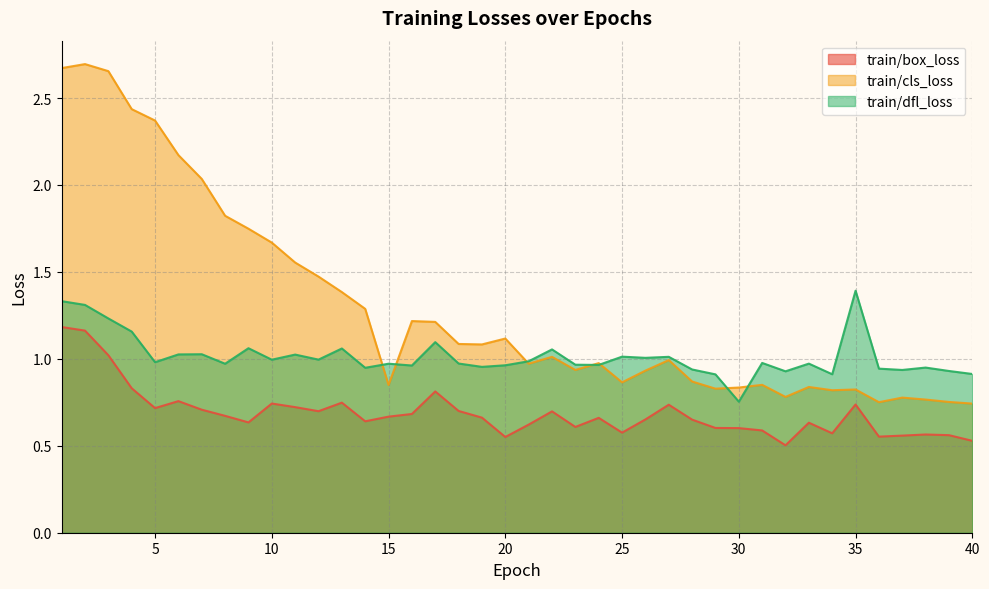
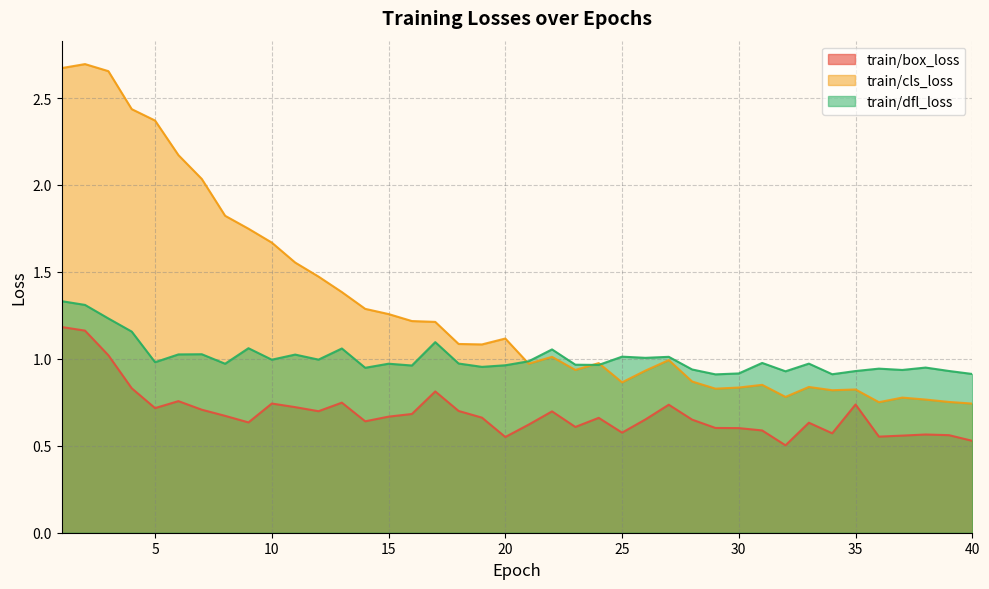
train/cls_loss, 15: 0.85 -> 1.26
train/dfl_loss, 30: 0.75 -> 0.92
train/dfl_loss, 35: 1.39 -> 0.93
